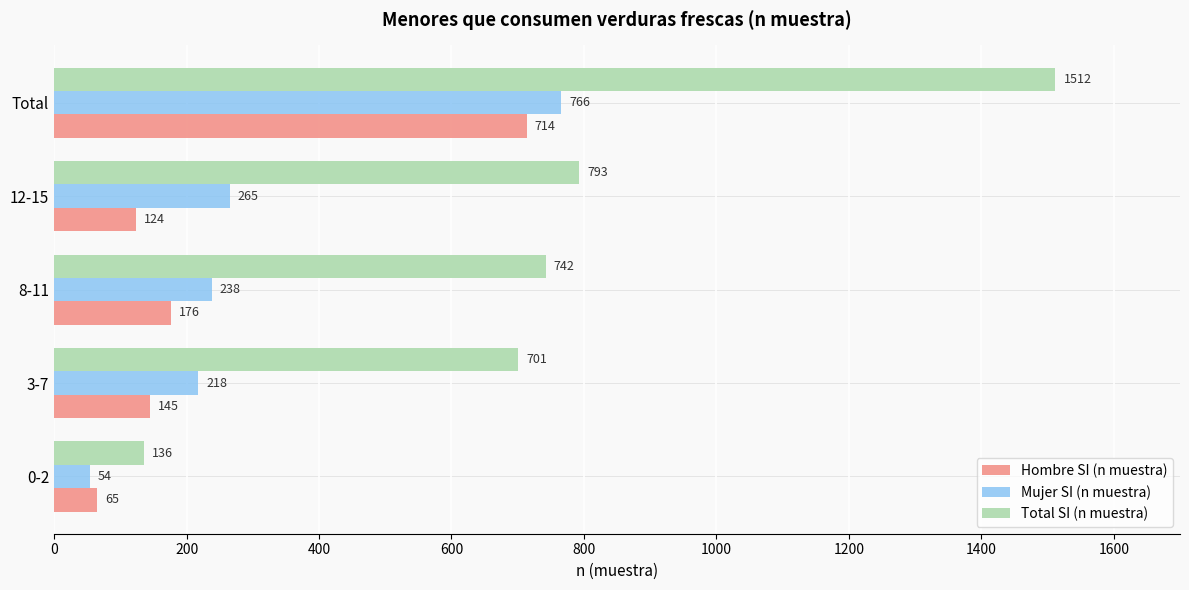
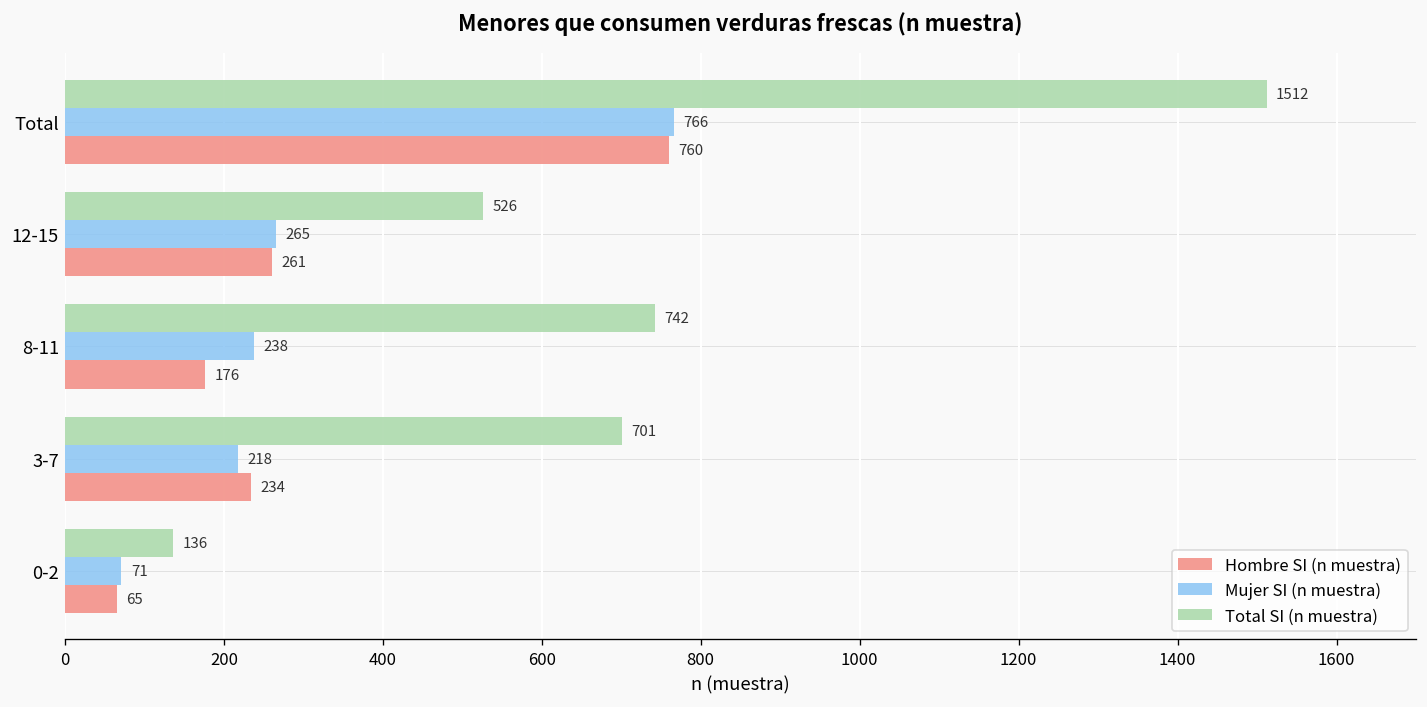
Hombre SI (n muestra), Total: 714 -> 760
Total SI (n muestra), 12-15: 793 -> 526
Hombre SI (n muestra), 12-15: 124 -> 261
Hombre SI (n muestra), 3-7: 145 -> 234
Mujer SI (n muestra), 0-2: 54 -> 71
